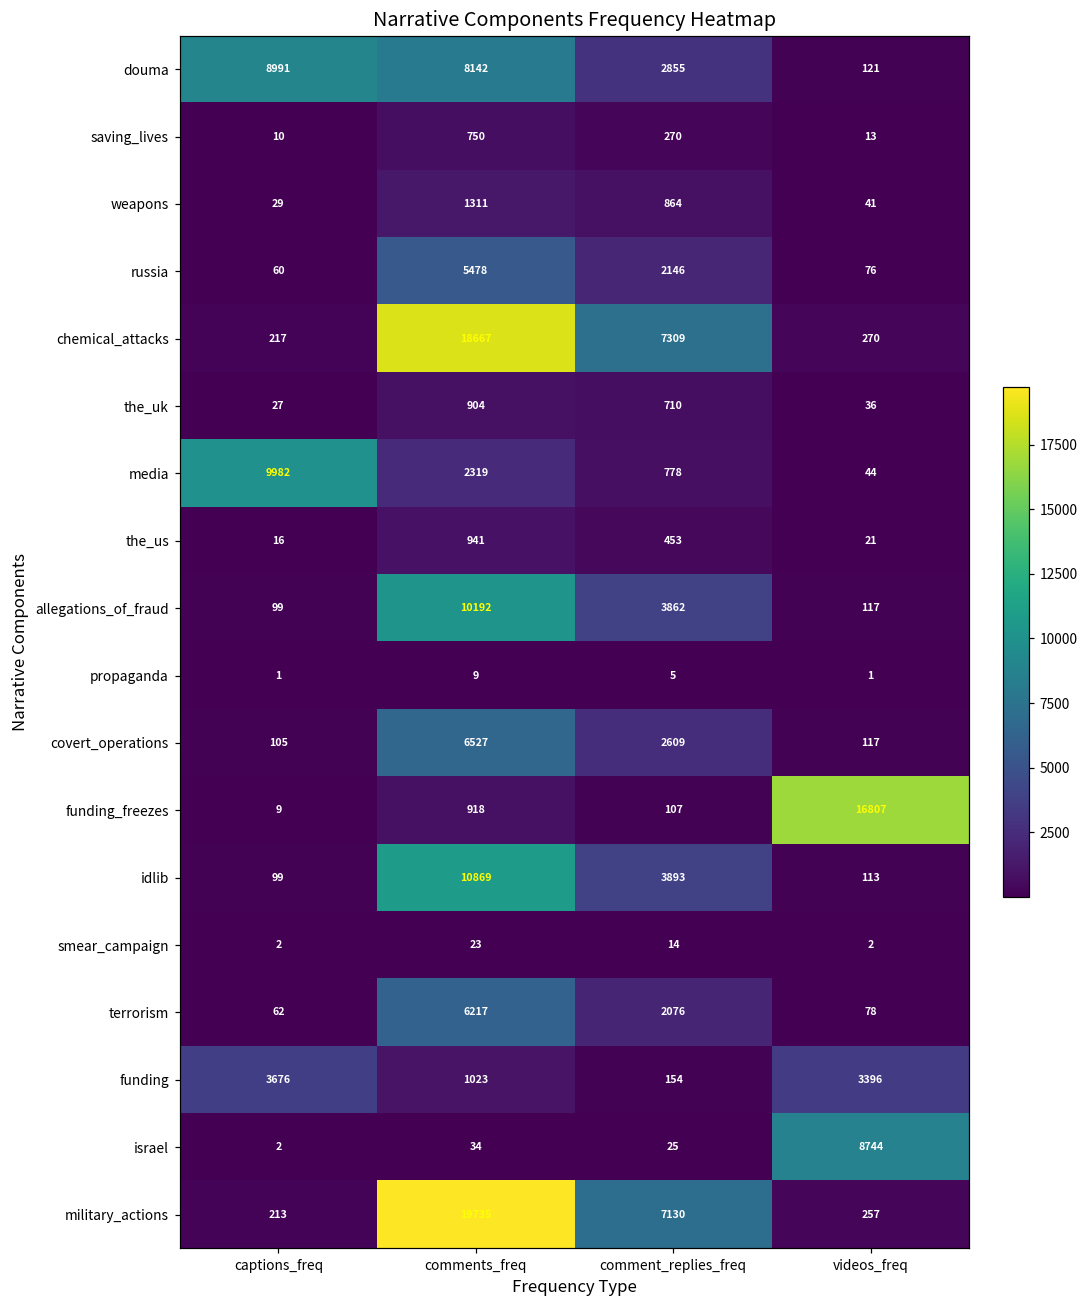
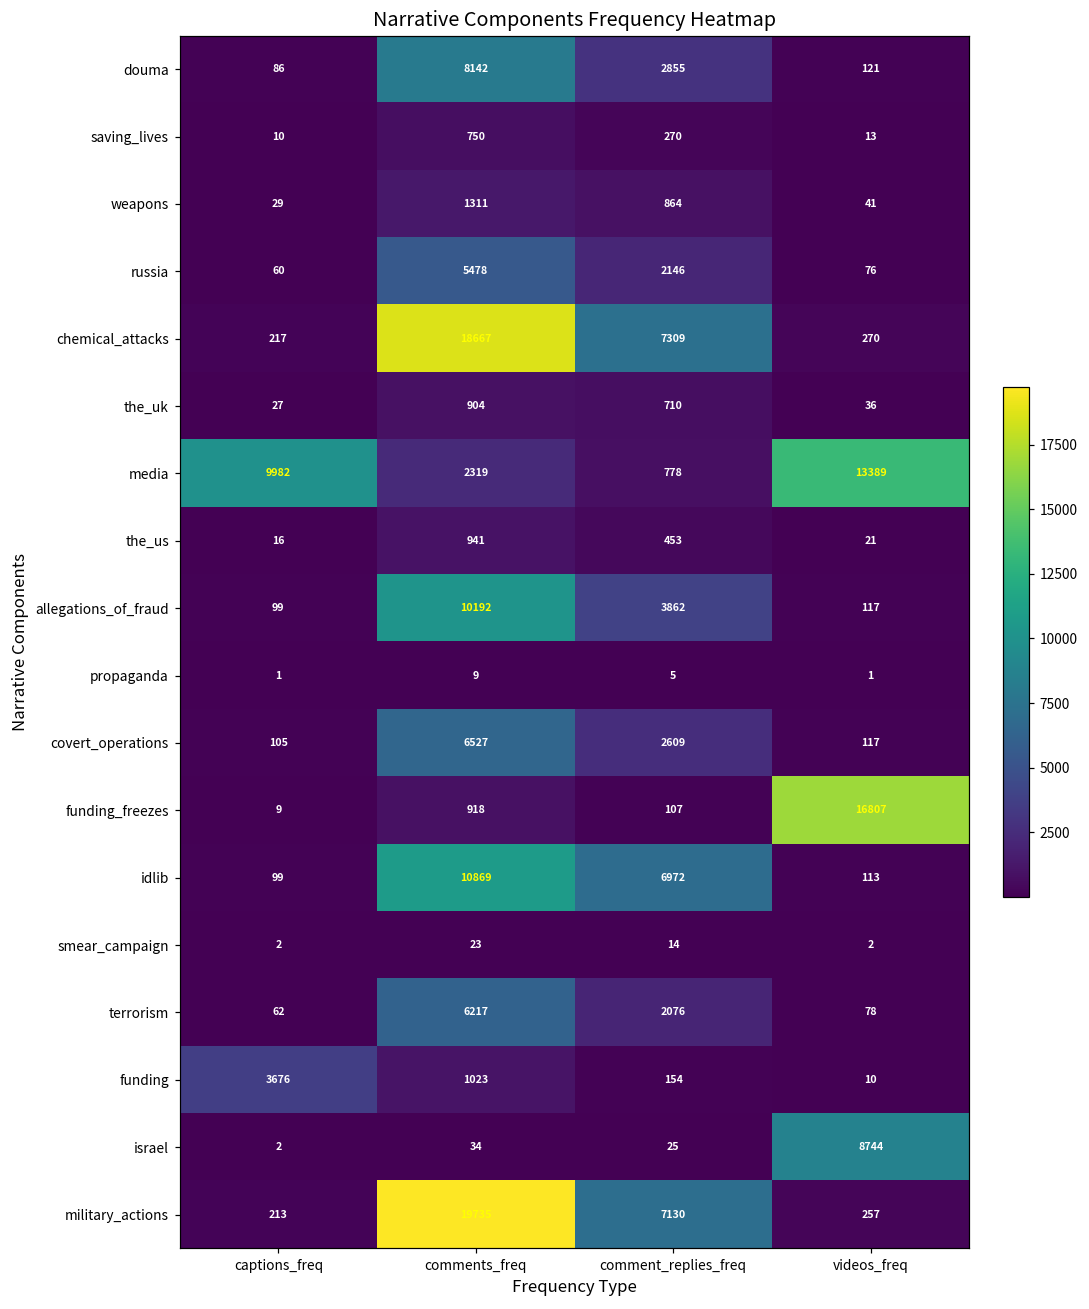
douma, captions_freq: 8991 -> 86
media, videos_freq: 44 -> 13389
idlib, comment_replies_freq: 3893 -> 6972
funding, videos_freq: 3396 -> 10
